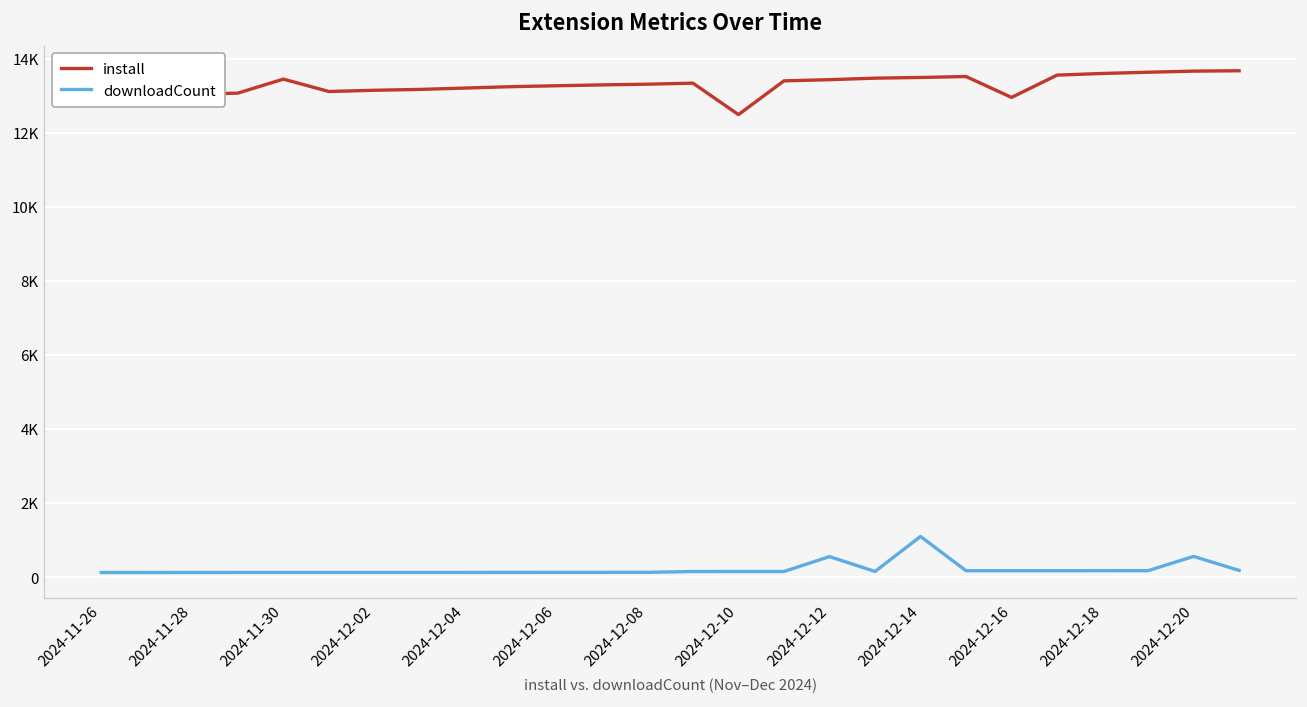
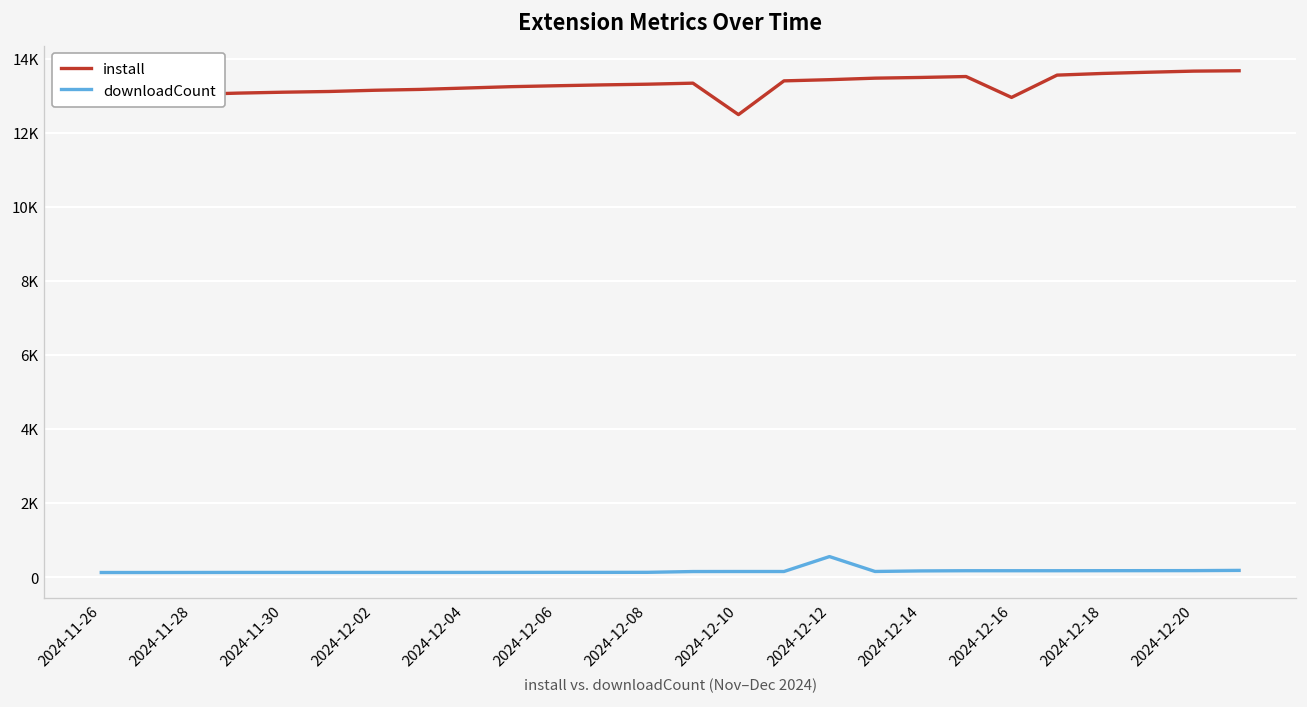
install, 2024-11-30: 13400 -> 13100
downloadCount, 2024-12-14: 1100 -> 200
downloadCount, 2024-12-20: 600 -> 200
